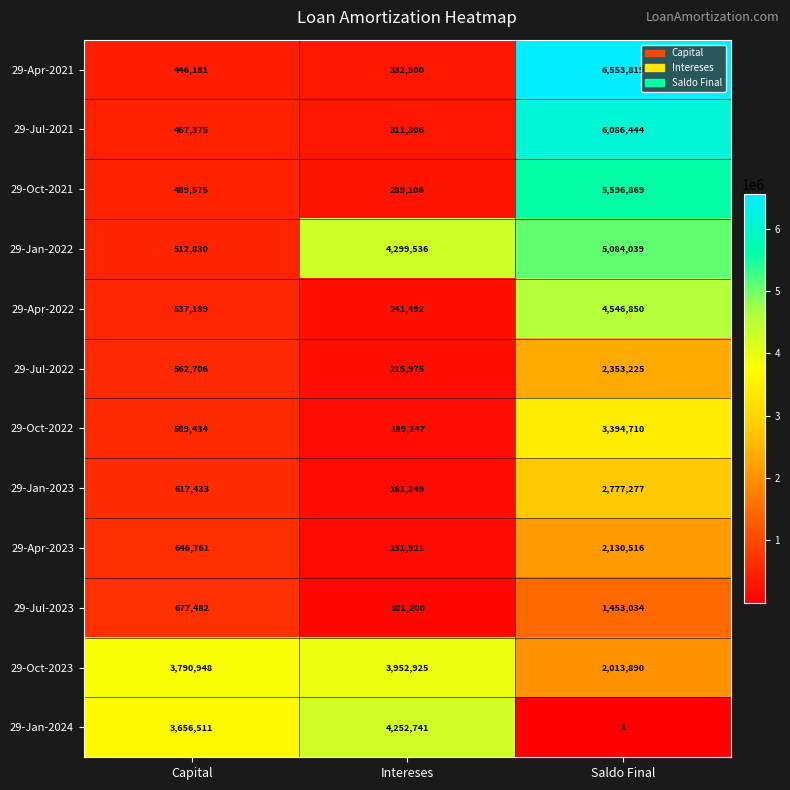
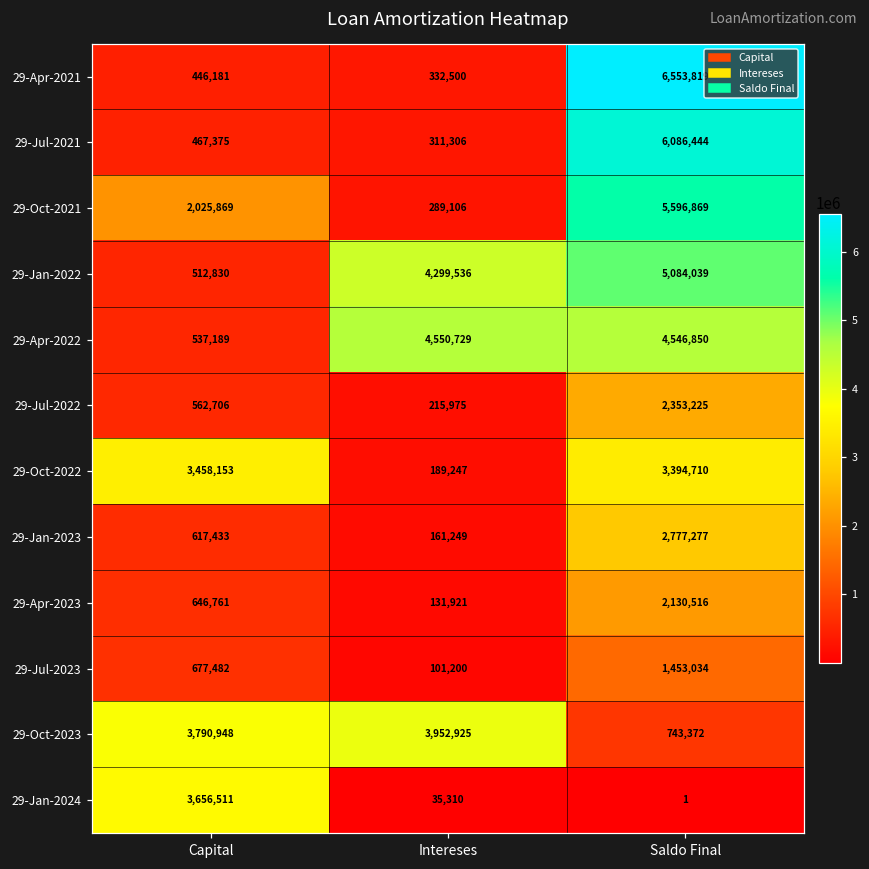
29-Oct-2021, Capital: 489,575 -> 2,025,869
29-Apr-2022, Intereses: 241,492 -> 4,550,729
29-Oct-2022, Capital: 589,434 -> 3,458,153
29-Oct-2023, Saldo Final: 2,013,890 -> 743,372
29-Jan-2024, Intereses: 4,252,741 -> 35,310
